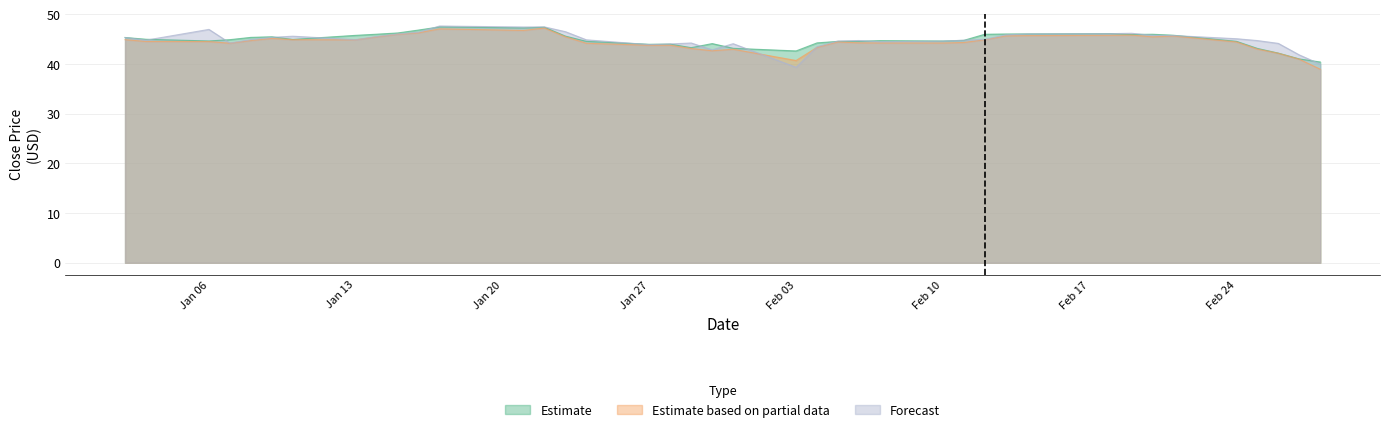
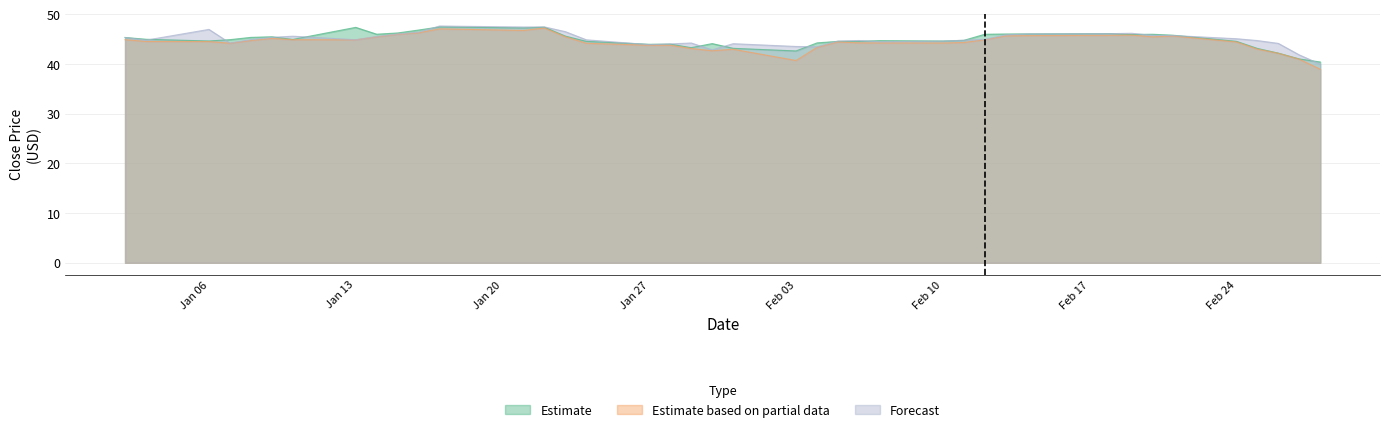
Estimate, Jan 13: 46 -> 47
Forecast, Feb 03: 39 -> 44
